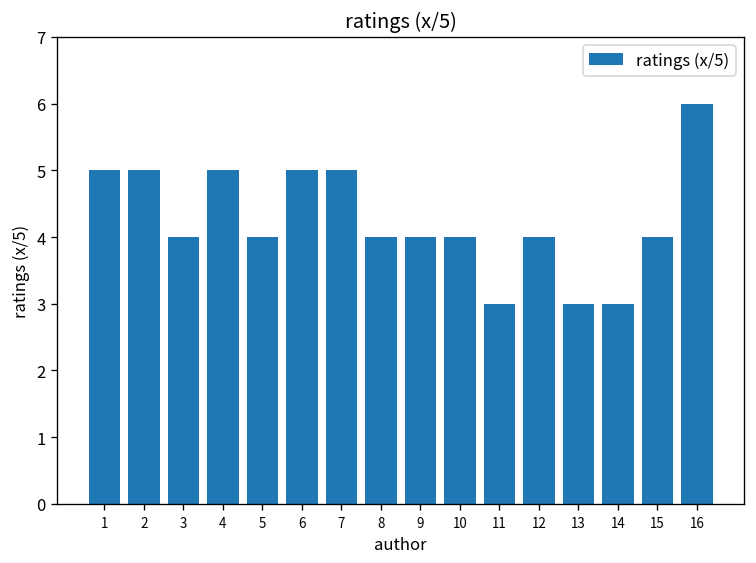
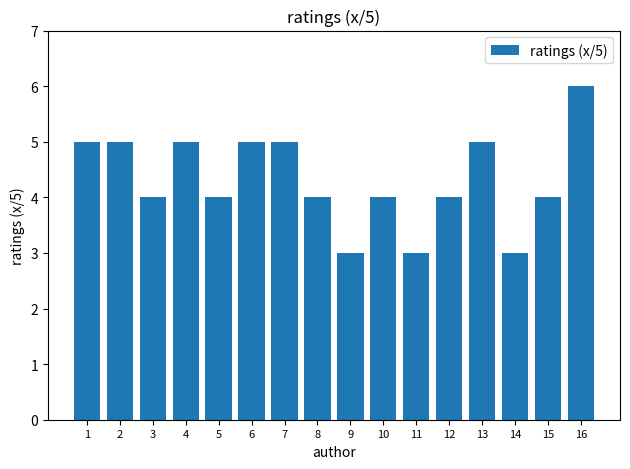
9: 4 -> 3
13: 3 -> 5
